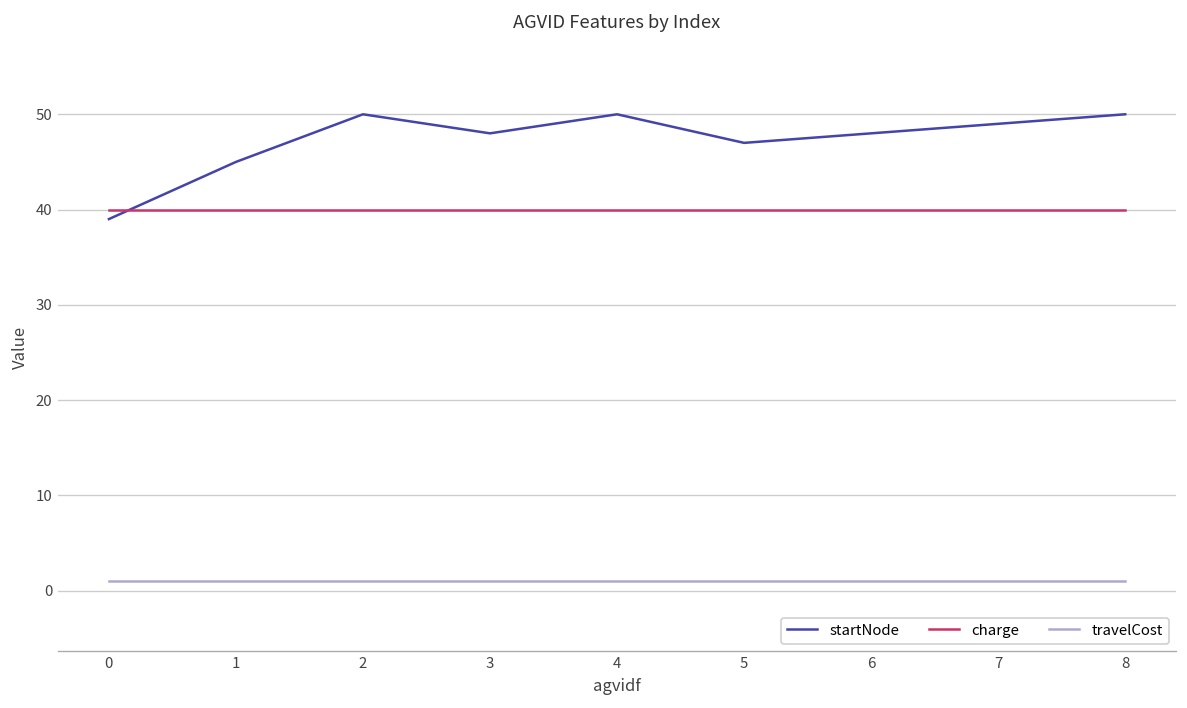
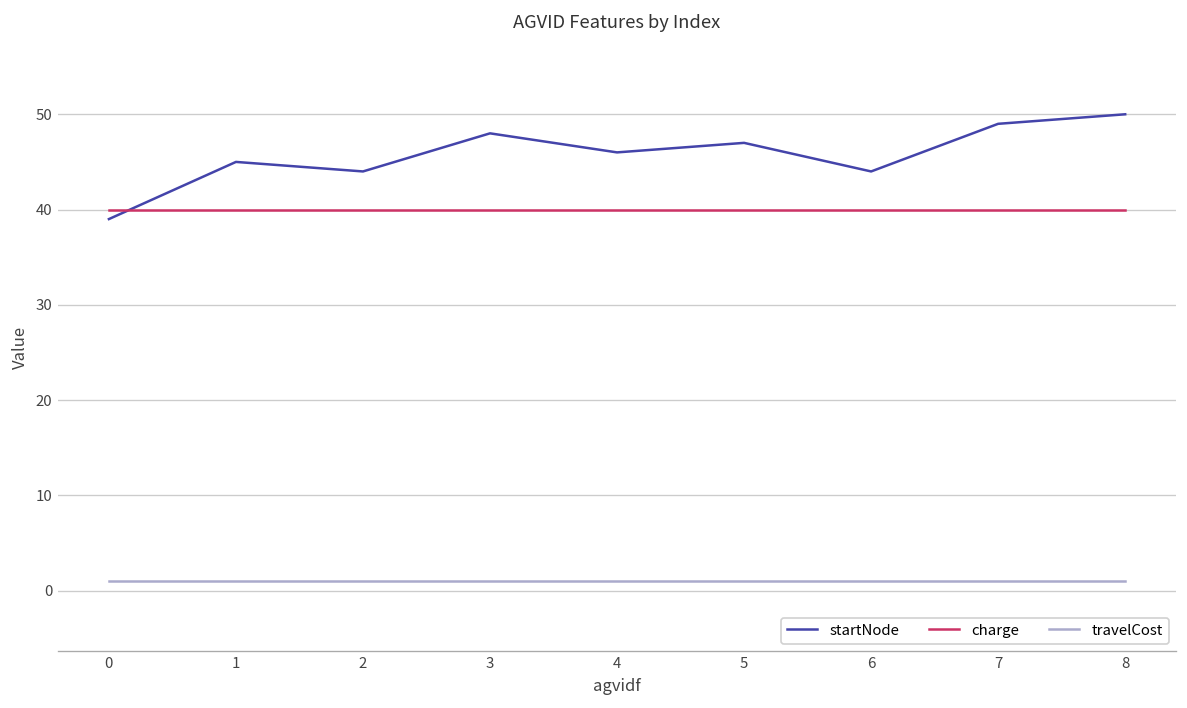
startNode, 2: 50 -> 44
startNode, 4: 50 -> 46
startNode, 6: 48 -> 44
